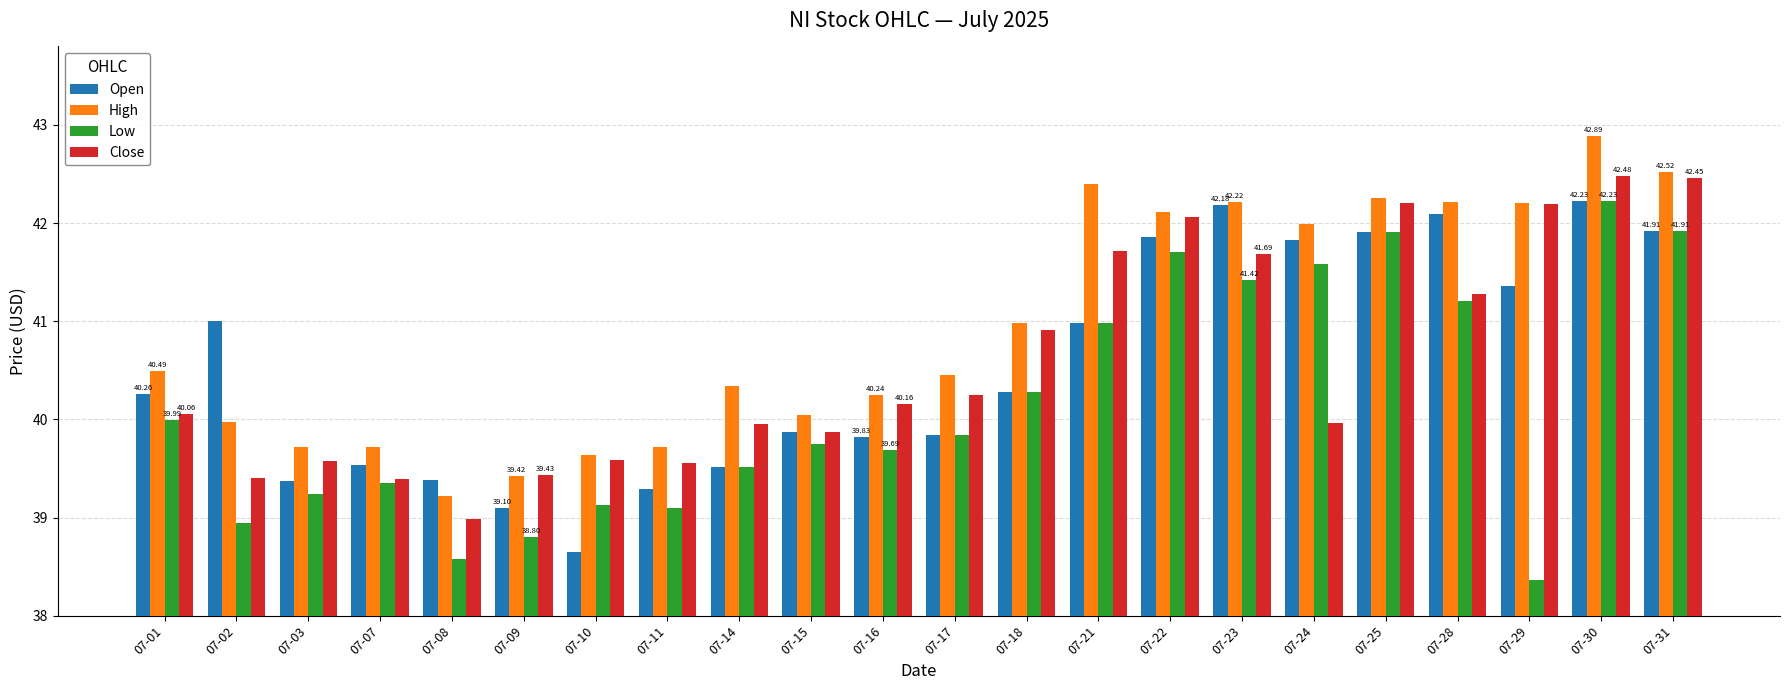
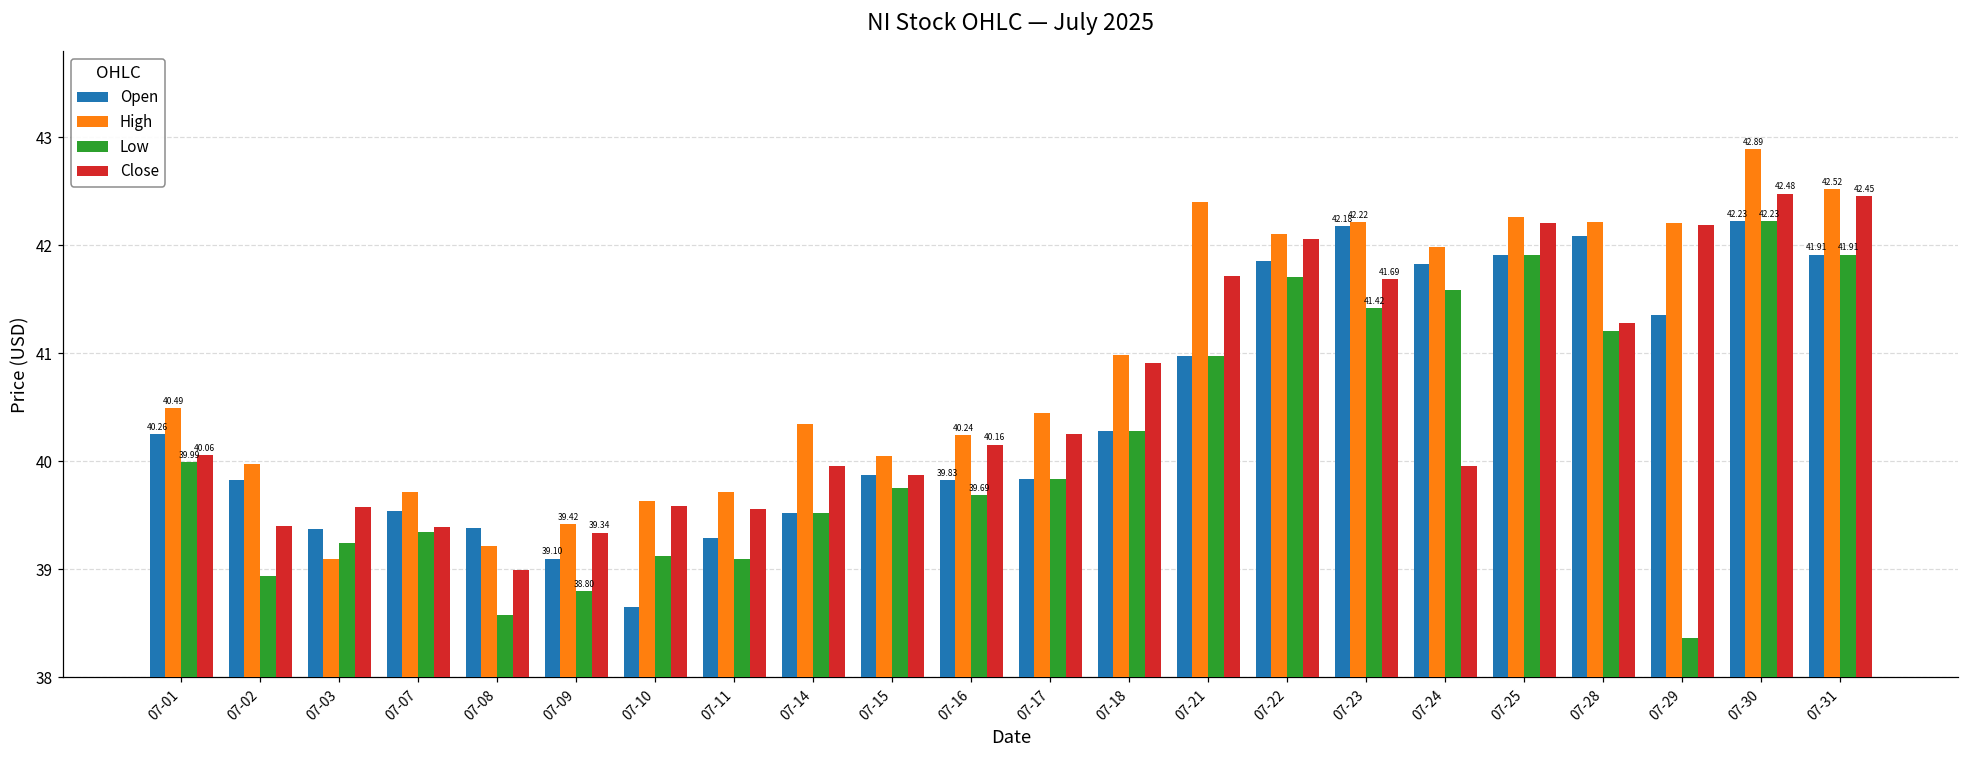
Open, 07-02: 41.0 -> 39.8
High, 07-03: 39.7 -> 39.1
Close, 07-09: 39.43 -> 39.34
